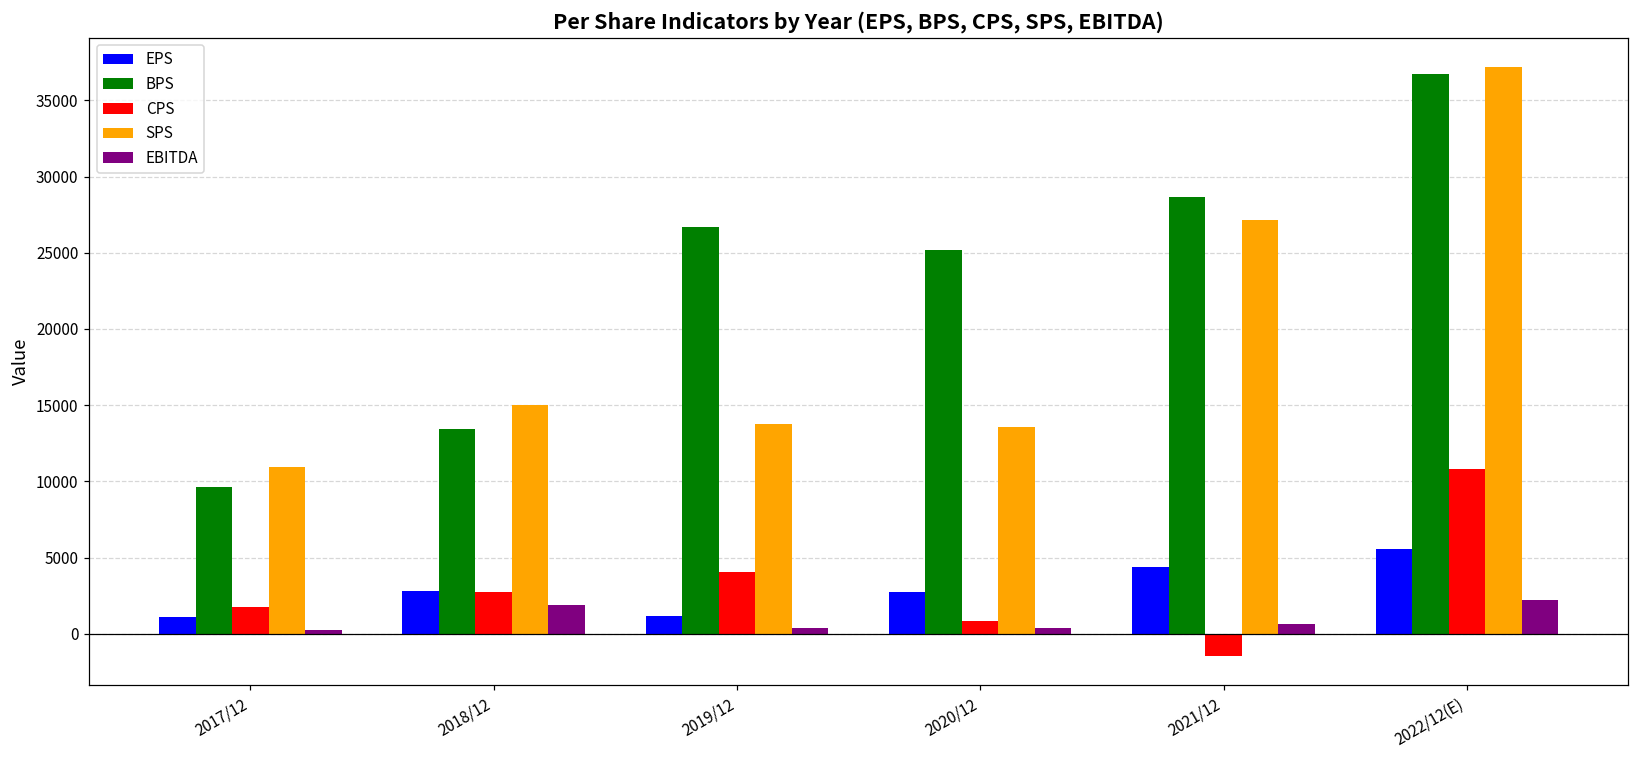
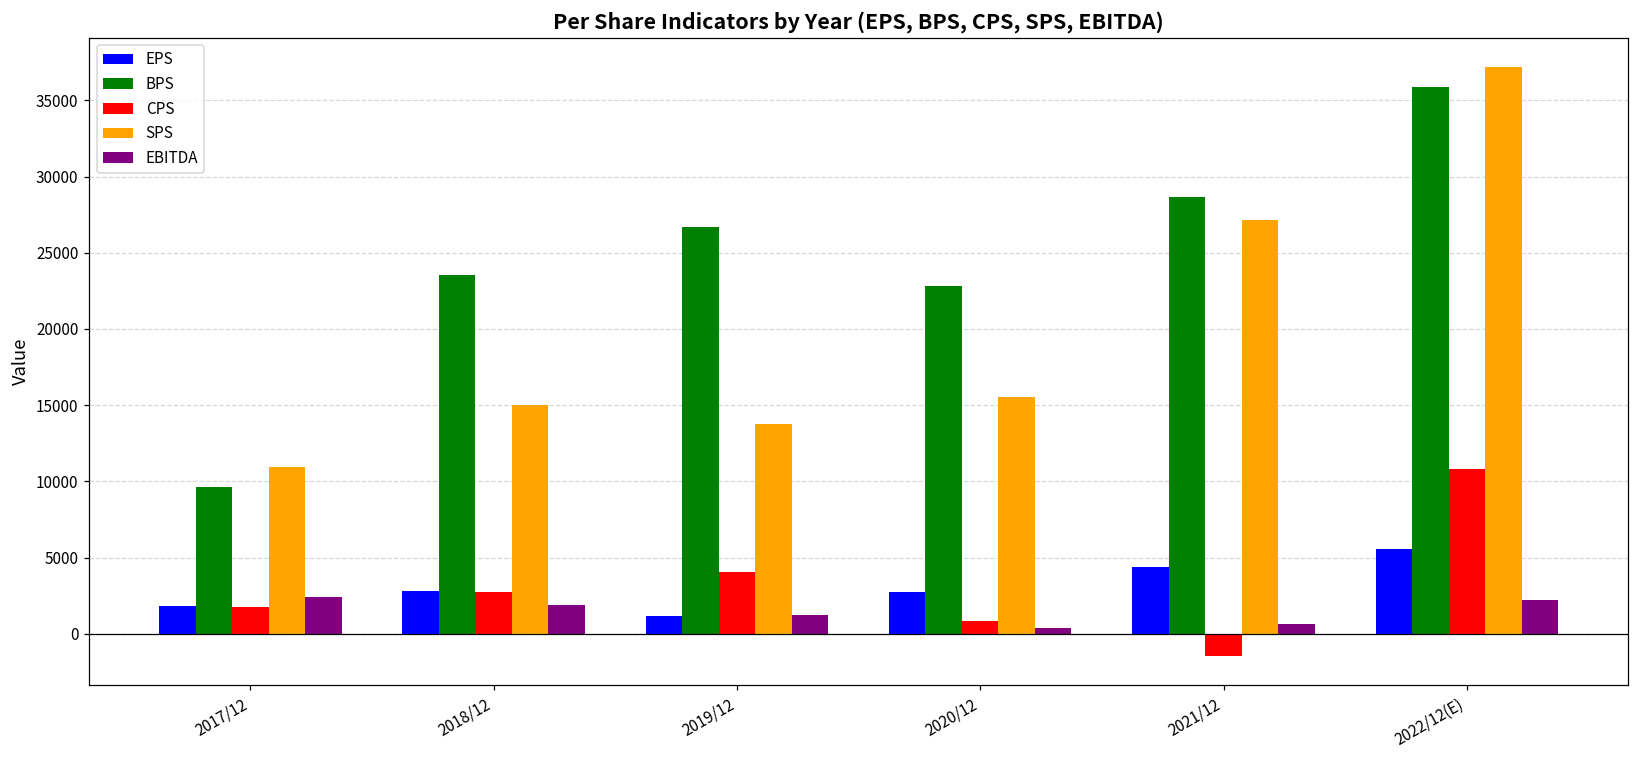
EPS, 2017/12: 1100 -> 1900
EBITDA, 2017/12: 200 -> 2400
BPS, 2018/12: 13500 -> 23500
EBITDA, 2019/12: 400 -> 1200
BPS, 2020/12: 25200 -> 22800
SPS, 2020/12: 13600 -> 15500
BPS, 2022/12(E): 36700 -> 35900
